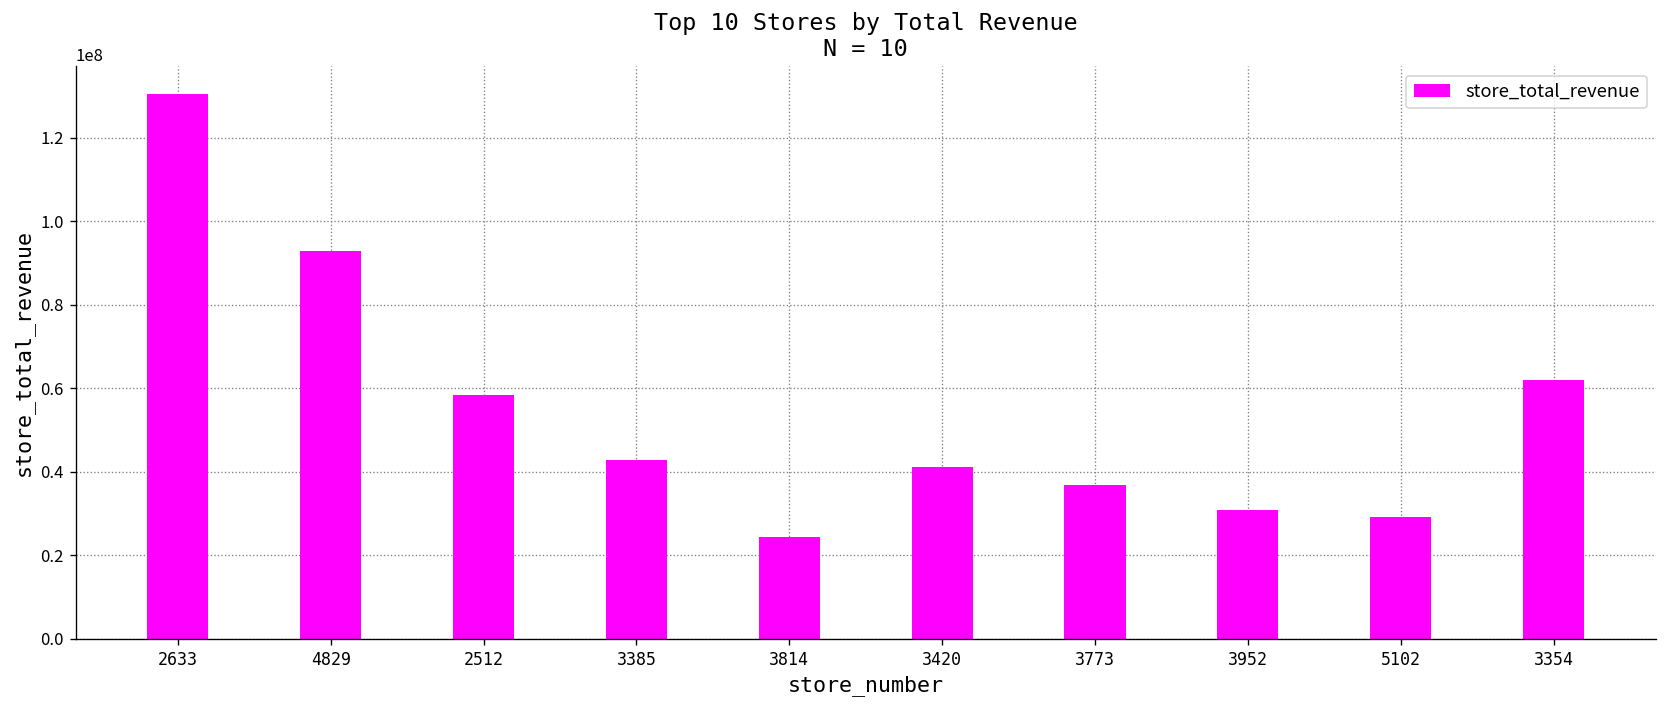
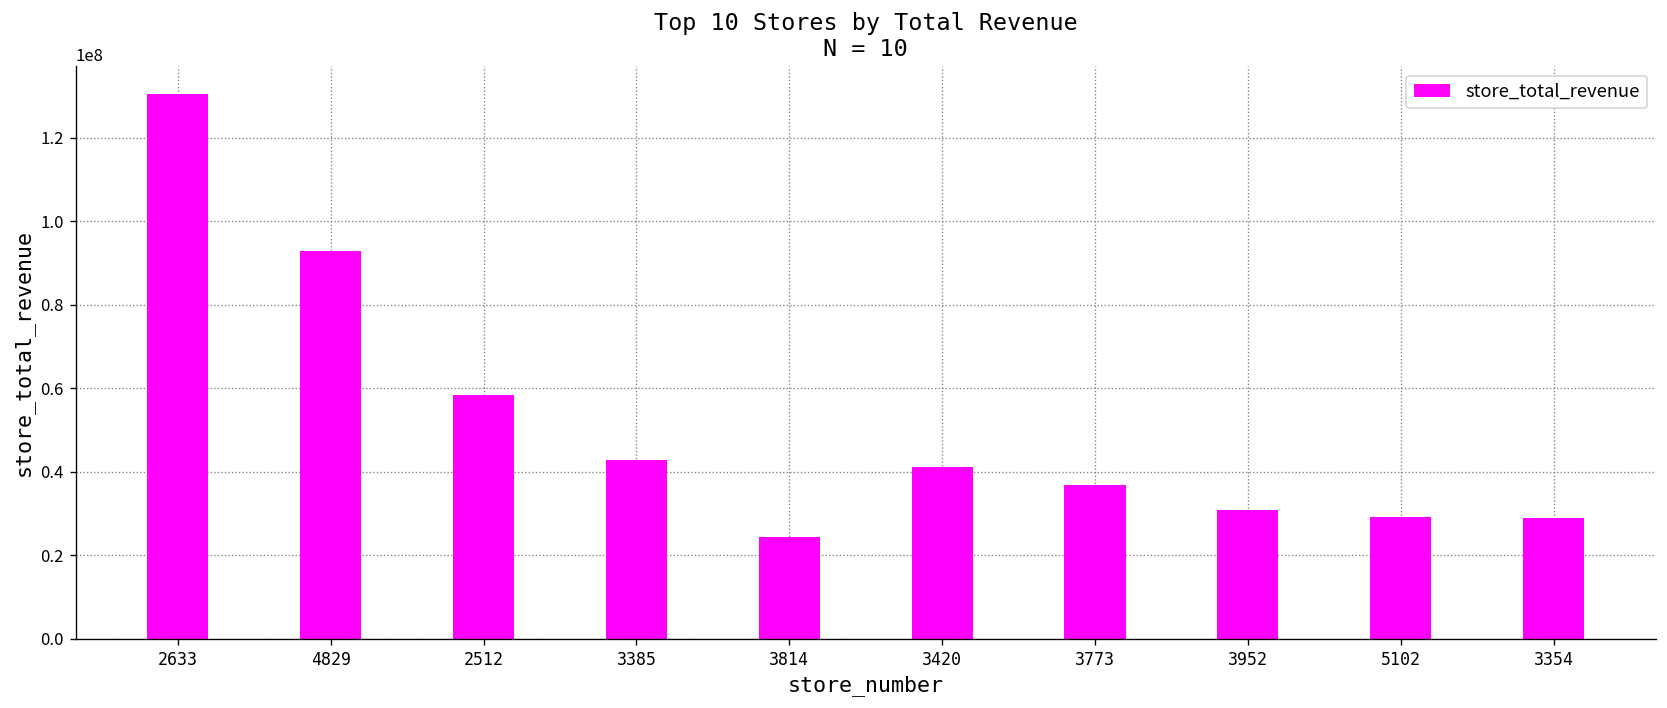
3354: 62000000 -> 29000000
